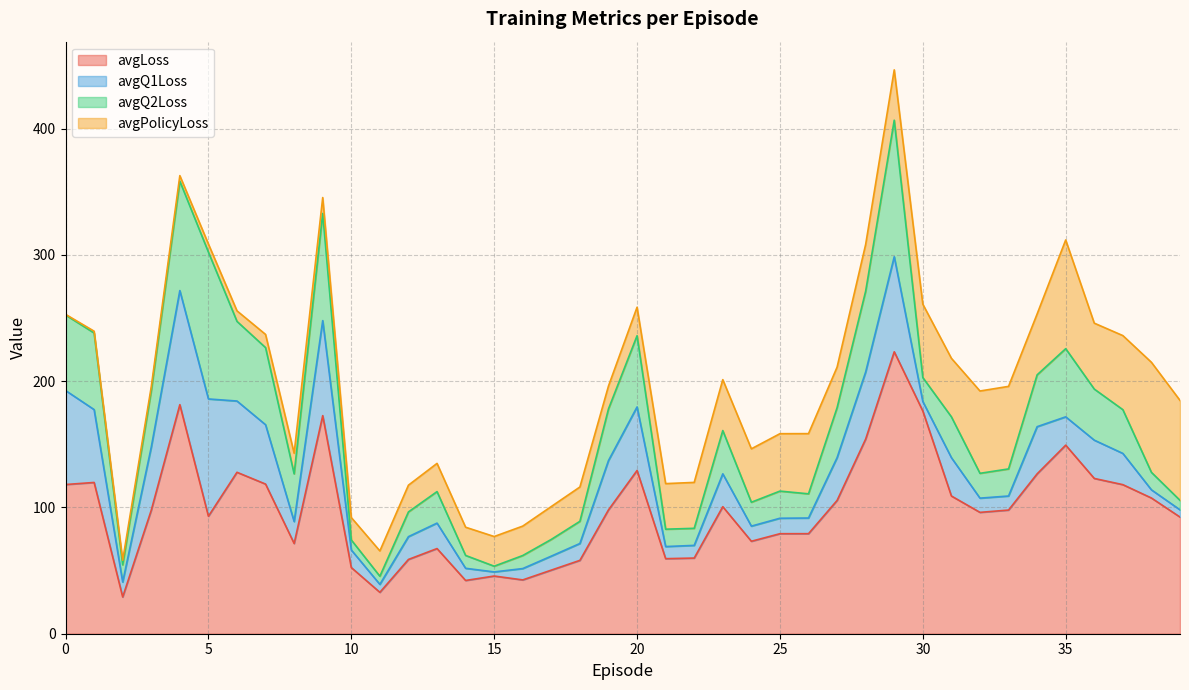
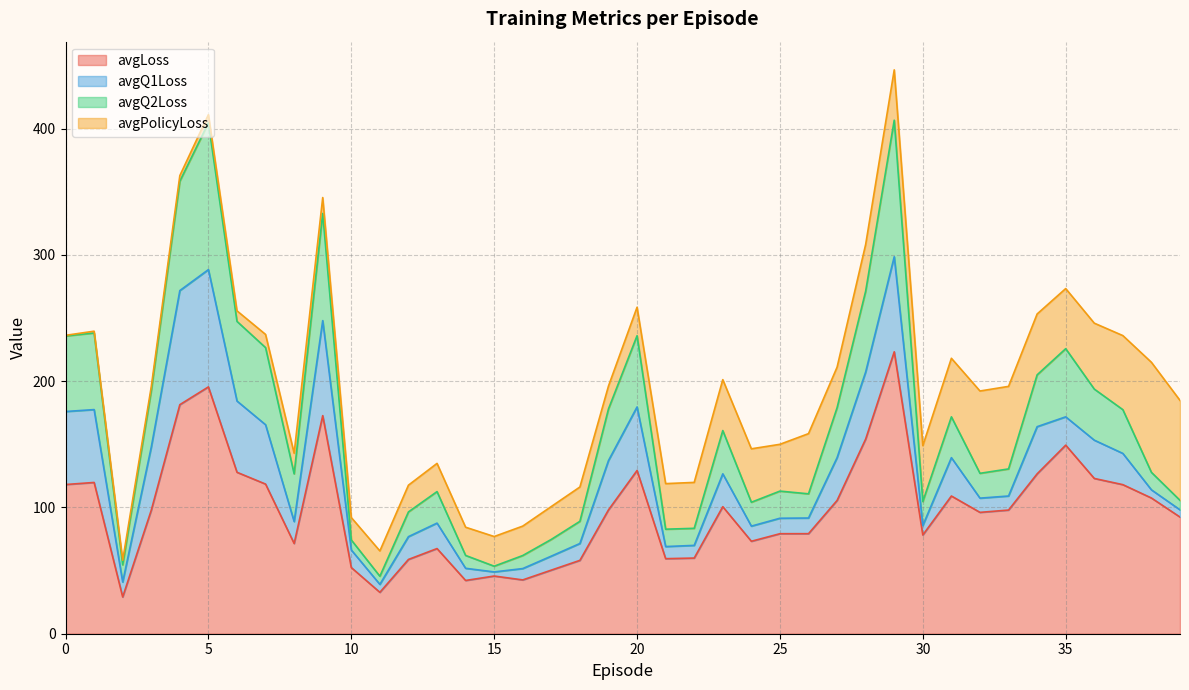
avgQ1Loss, 0: 74 -> 58
avgLoss, 5: 93 -> 195
avgPolicyLoss, 25: 45 -> 37
avgLoss, 30: 176 -> 78
avgPolicyLoss, 30: 58 -> 44
avgPolicyLoss, 35: 86 -> 48
